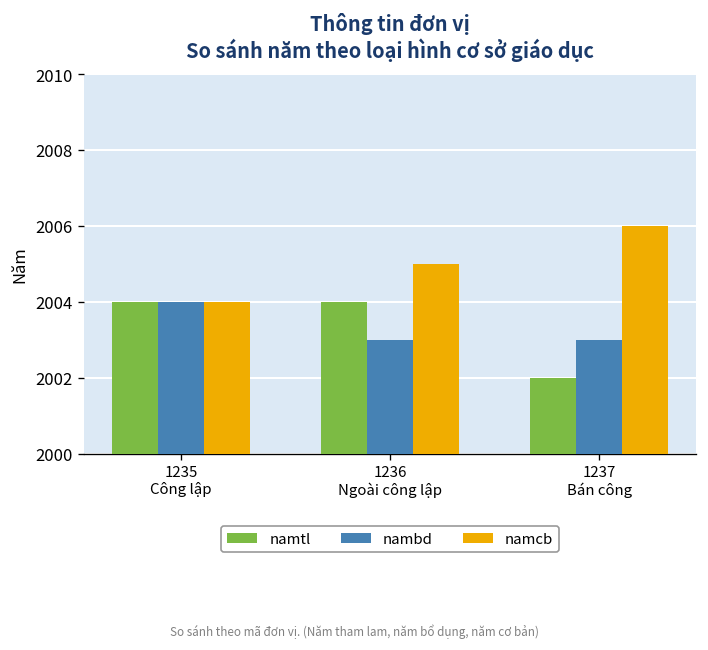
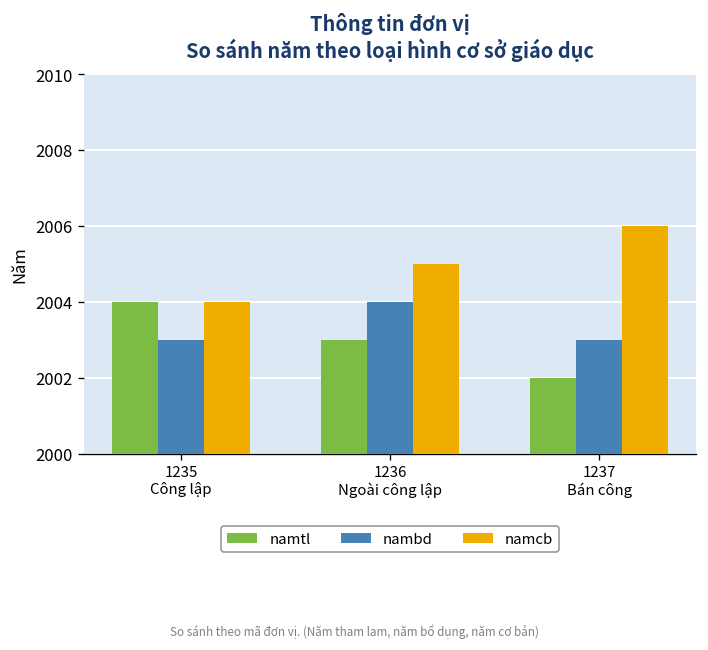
nambd, 1235 Công lập: 2004 -> 2003
namtl, 1236 Ngoài công lập: 2004 -> 2003
nambd, 1236 Ngoài công lập: 2003 -> 2004
